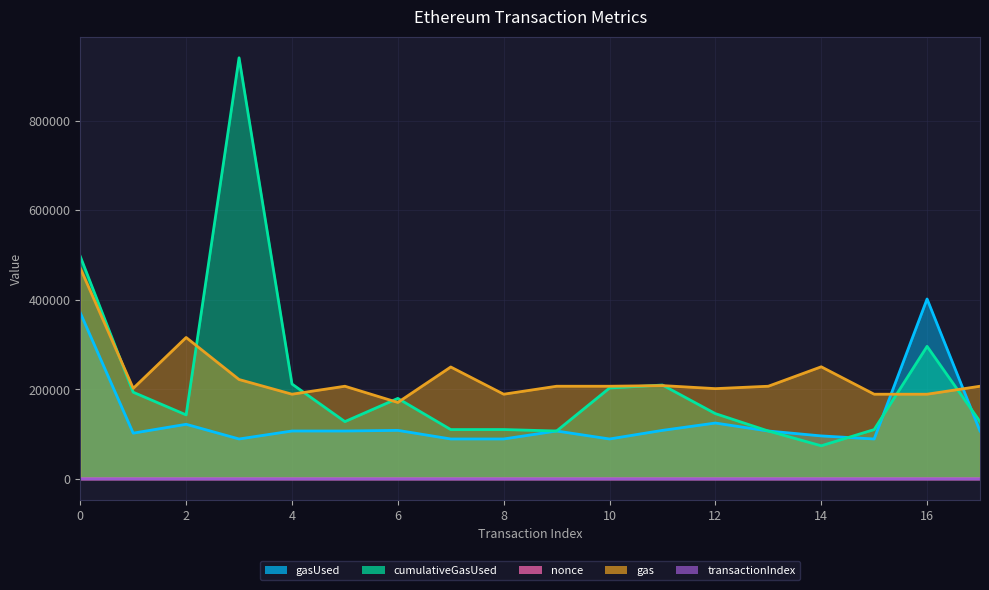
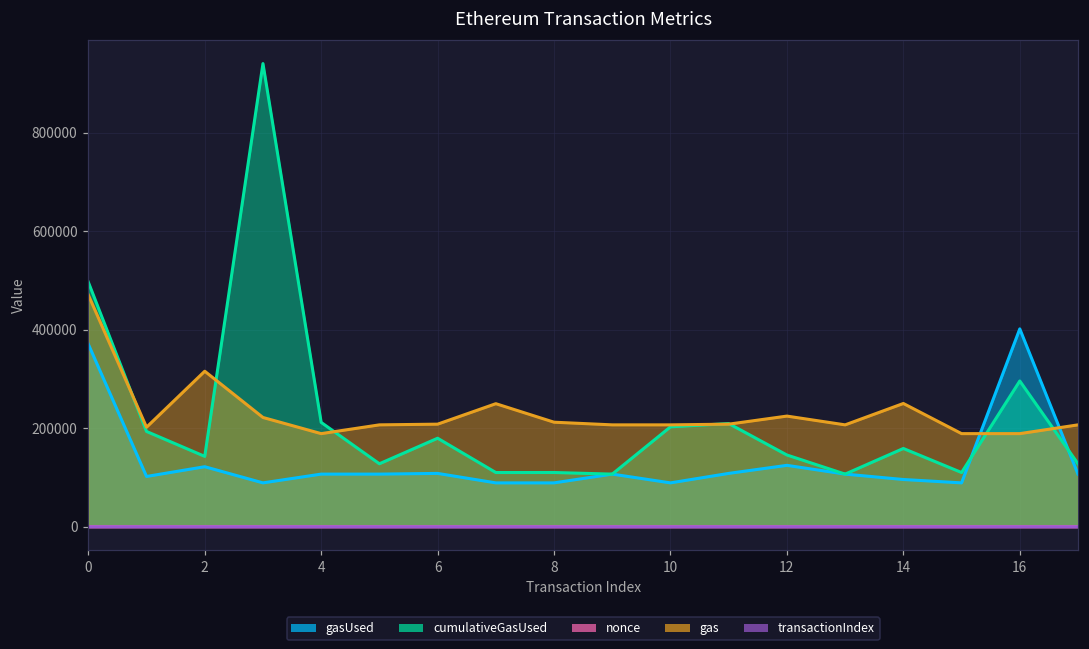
gas, 6: 170000 -> 210000
gas, 8: 190000 -> 210000
gas, 12: 200000 -> 220000
cumulativeGasUsed, 14: 70000 -> 160000
